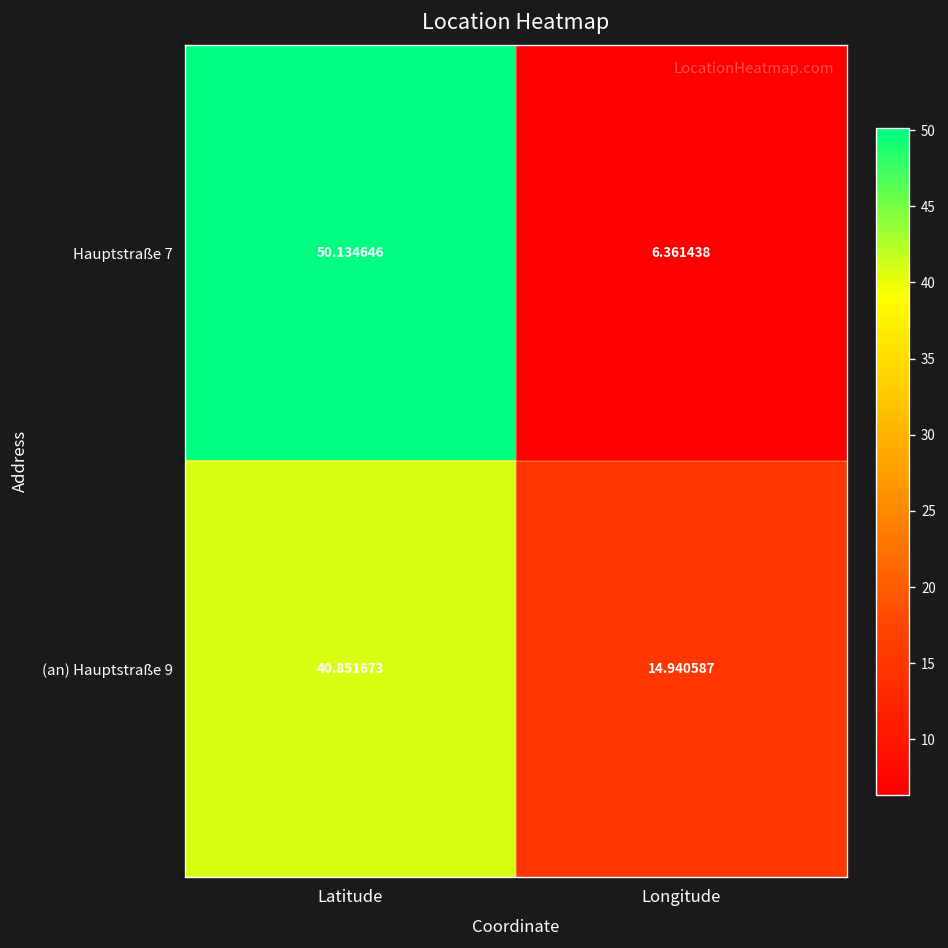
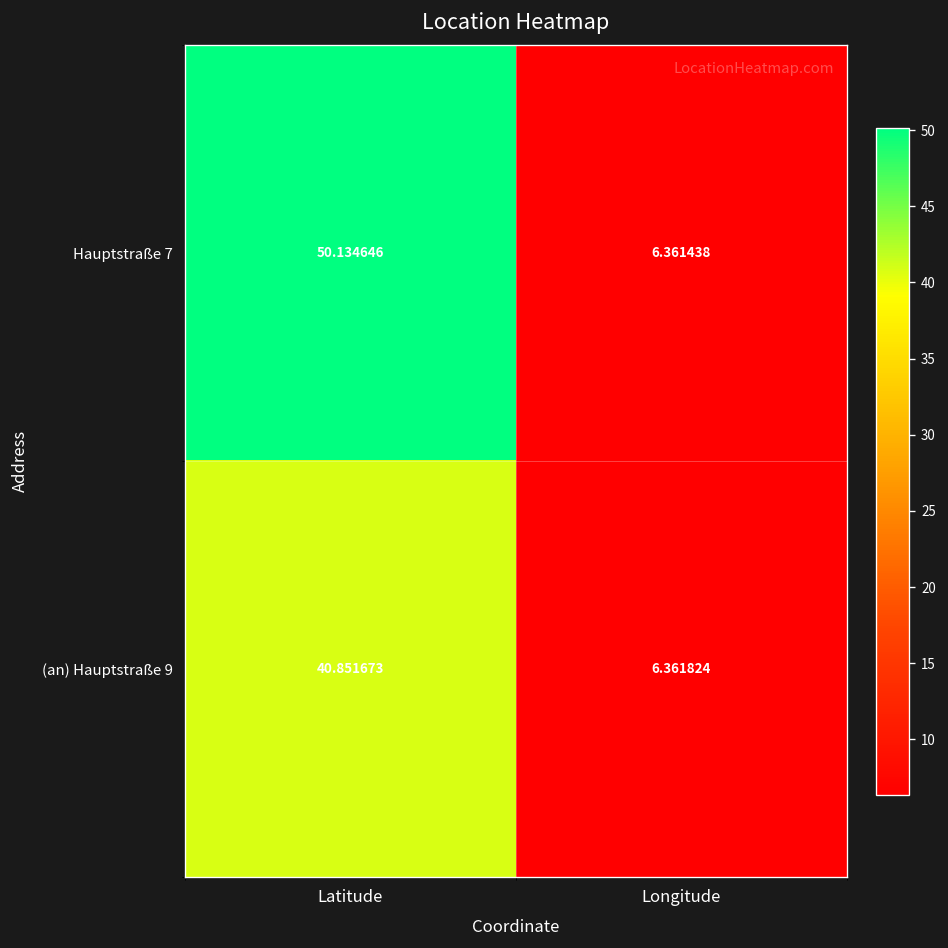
(an) Hauptstraße 9, Longitude: 14.940587 -> 6.361824
